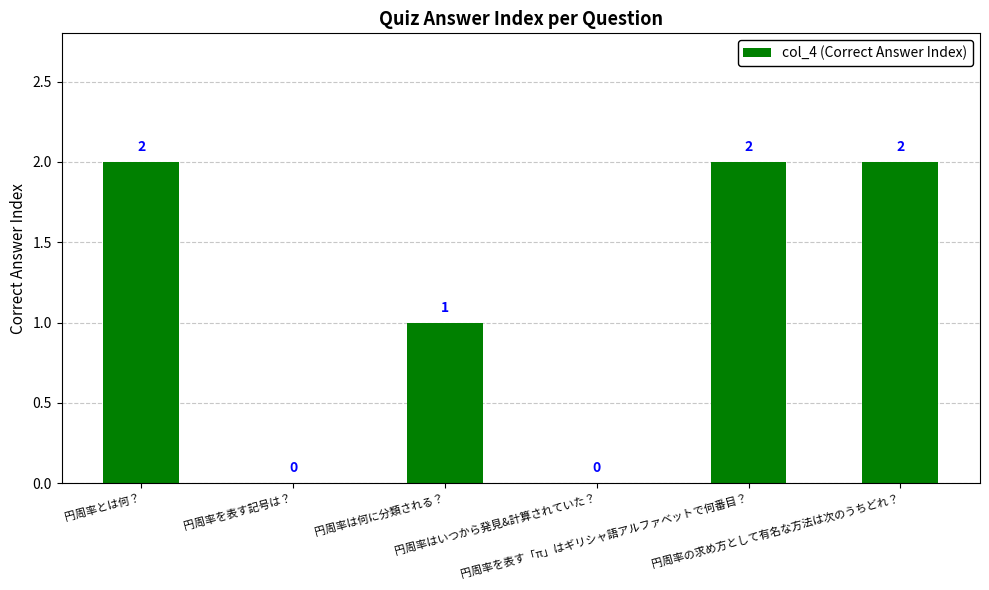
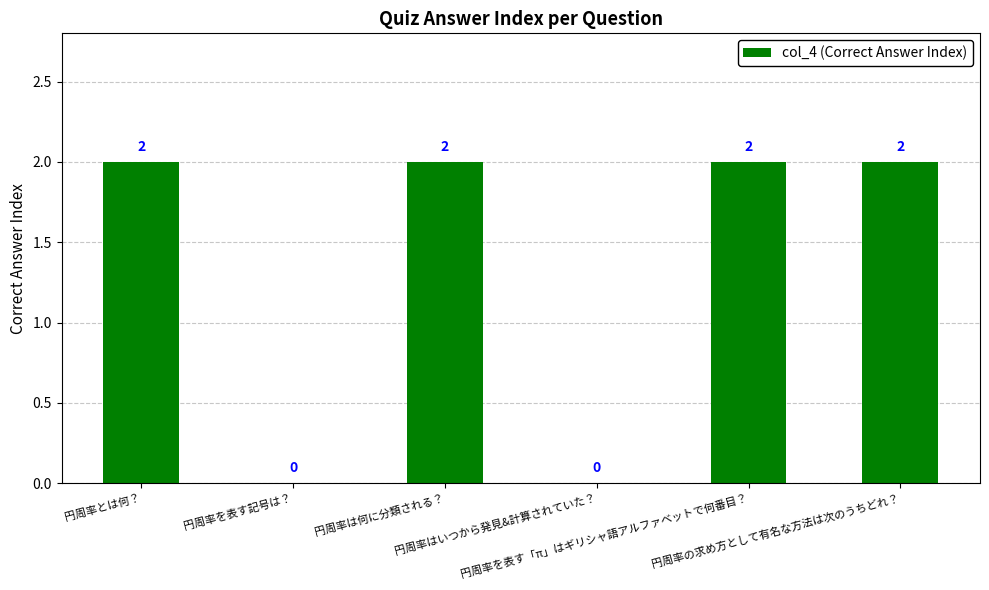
円周率は何に分類される？: 1 -> 2
